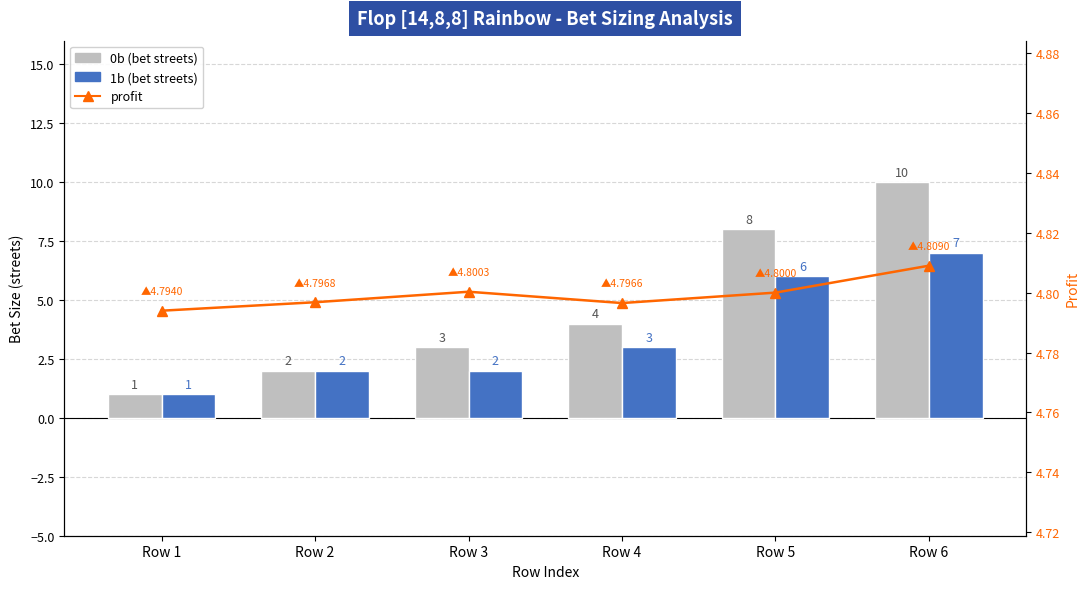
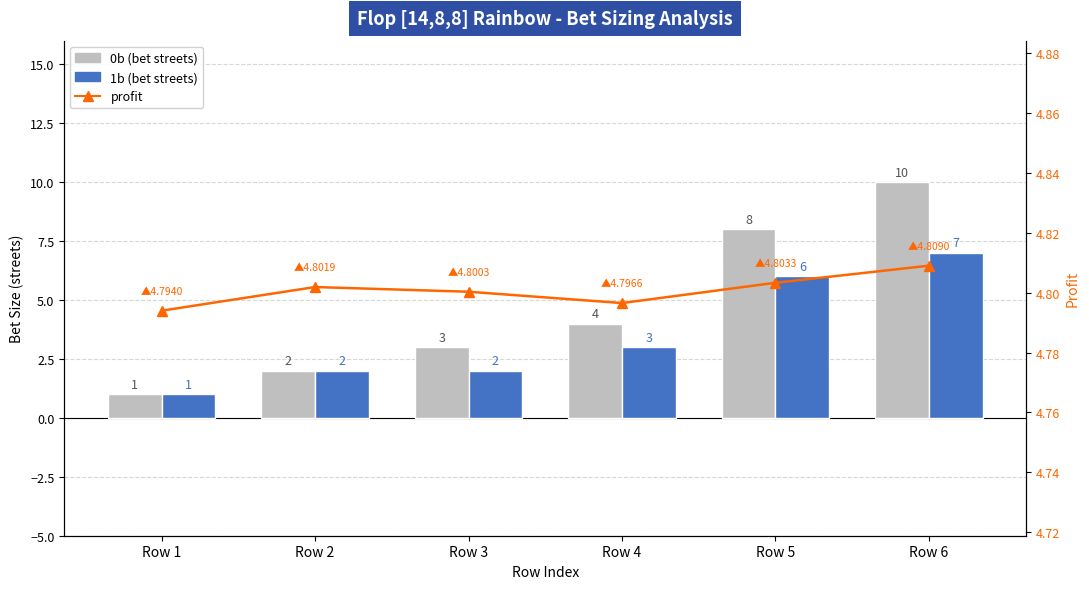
profit, Row 2: 4.7968 -> 4.8019
profit, Row 5: 4.8000 -> 4.8033
